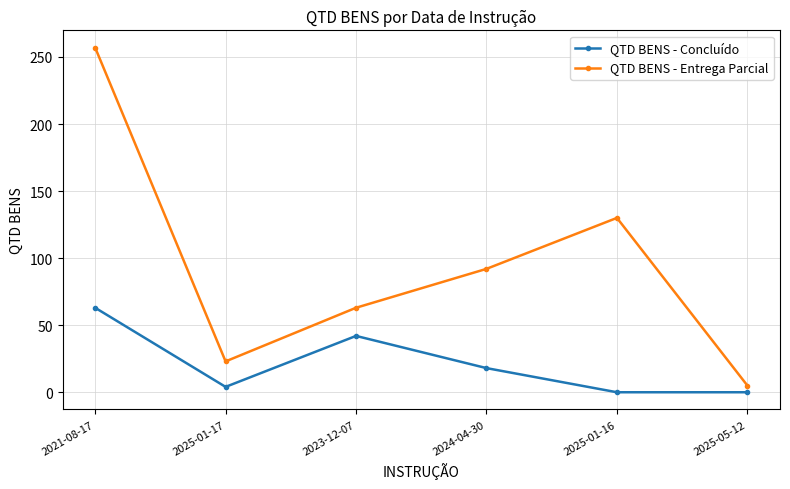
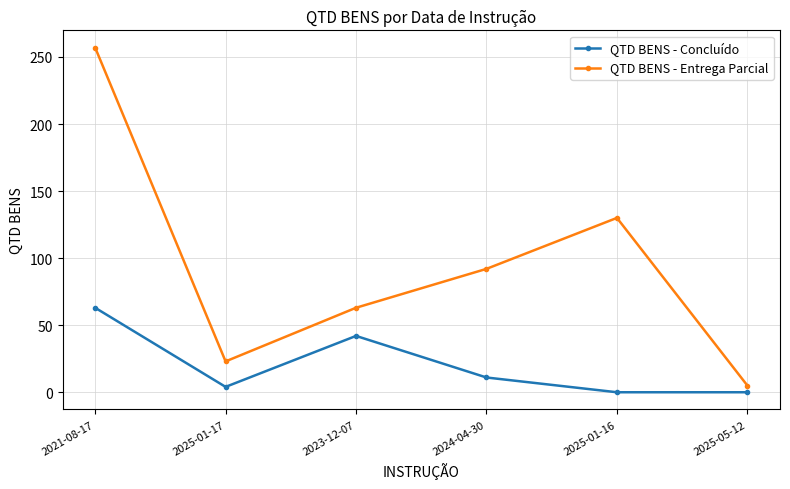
QTD BENS - Concluído, 2024-04-30: 18 -> 11
